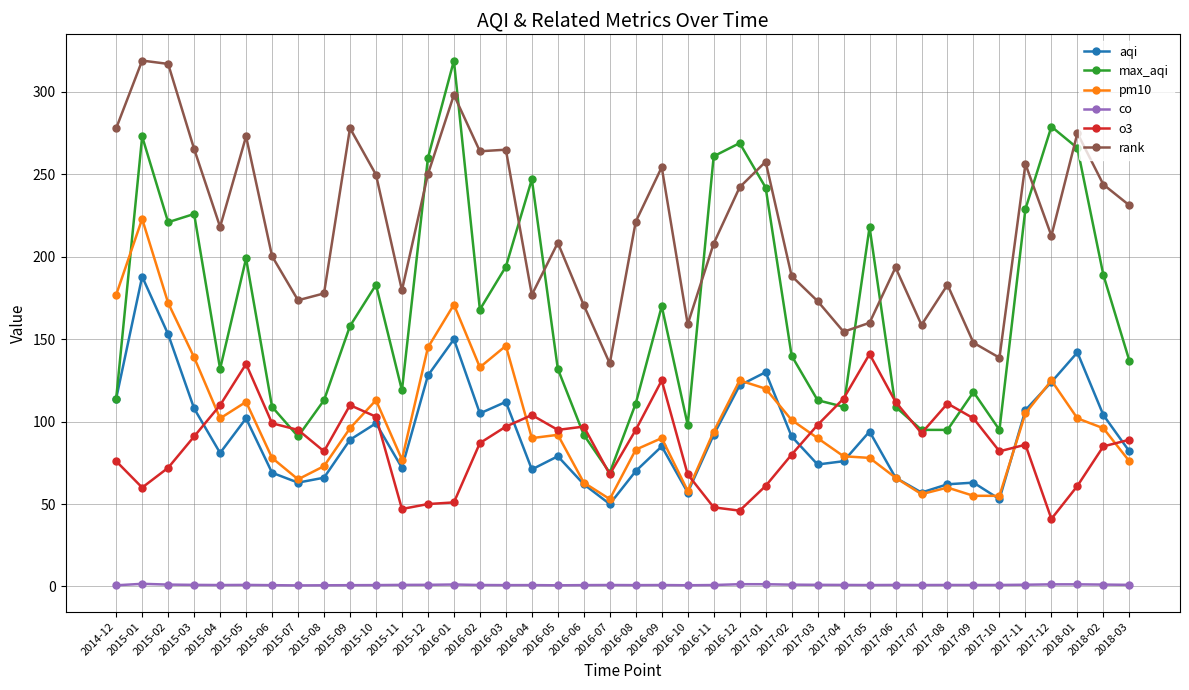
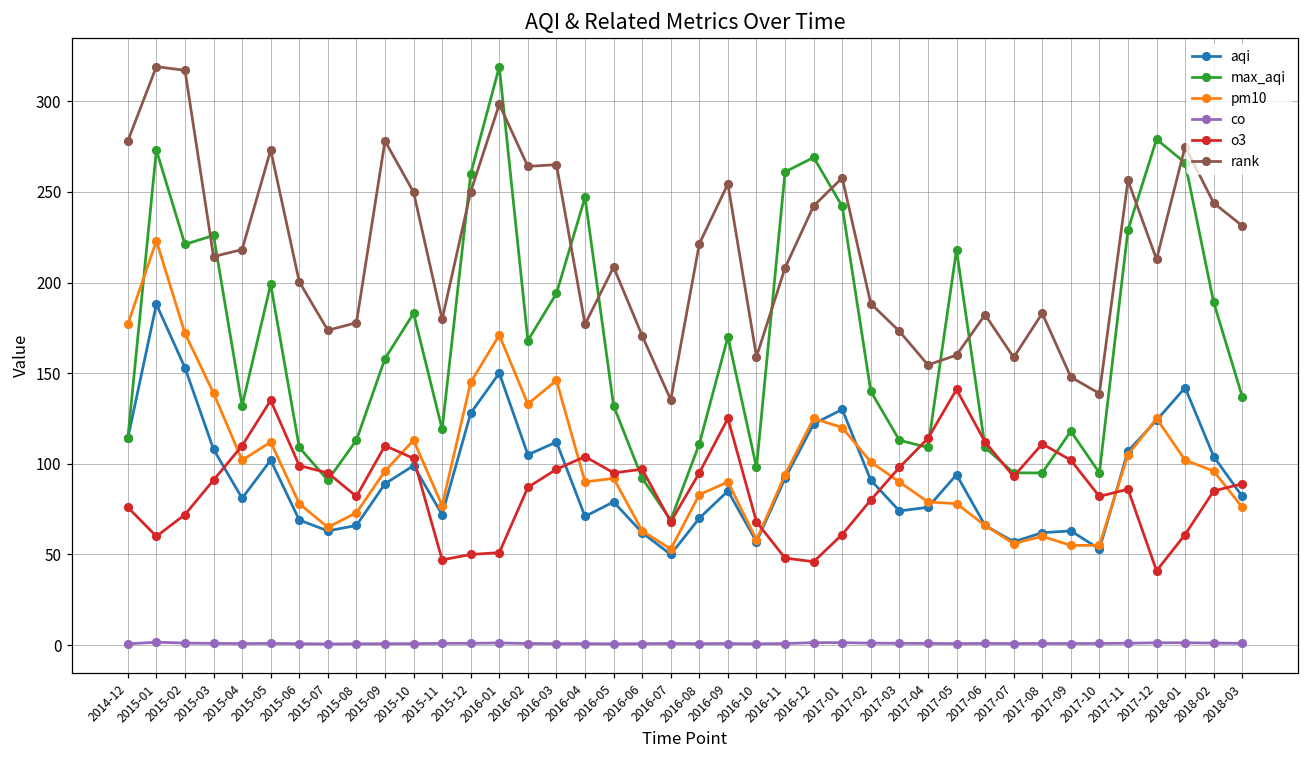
rank, 2015-03: 265 -> 214
rank, 2017-06: 194 -> 182
